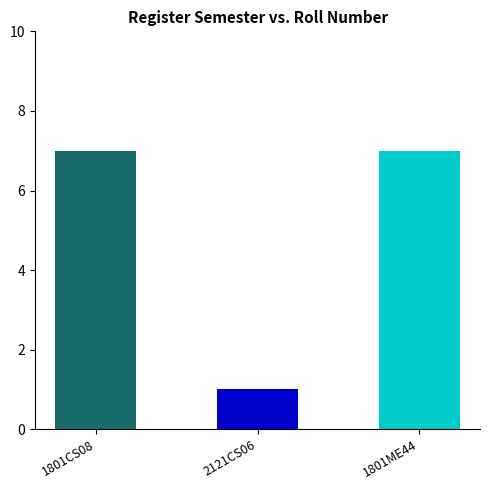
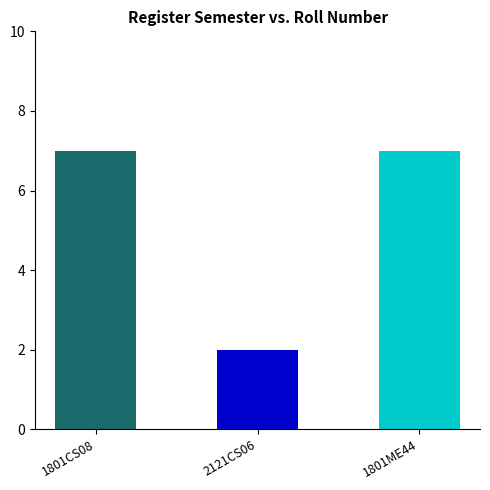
2121CS06: 1 -> 2
